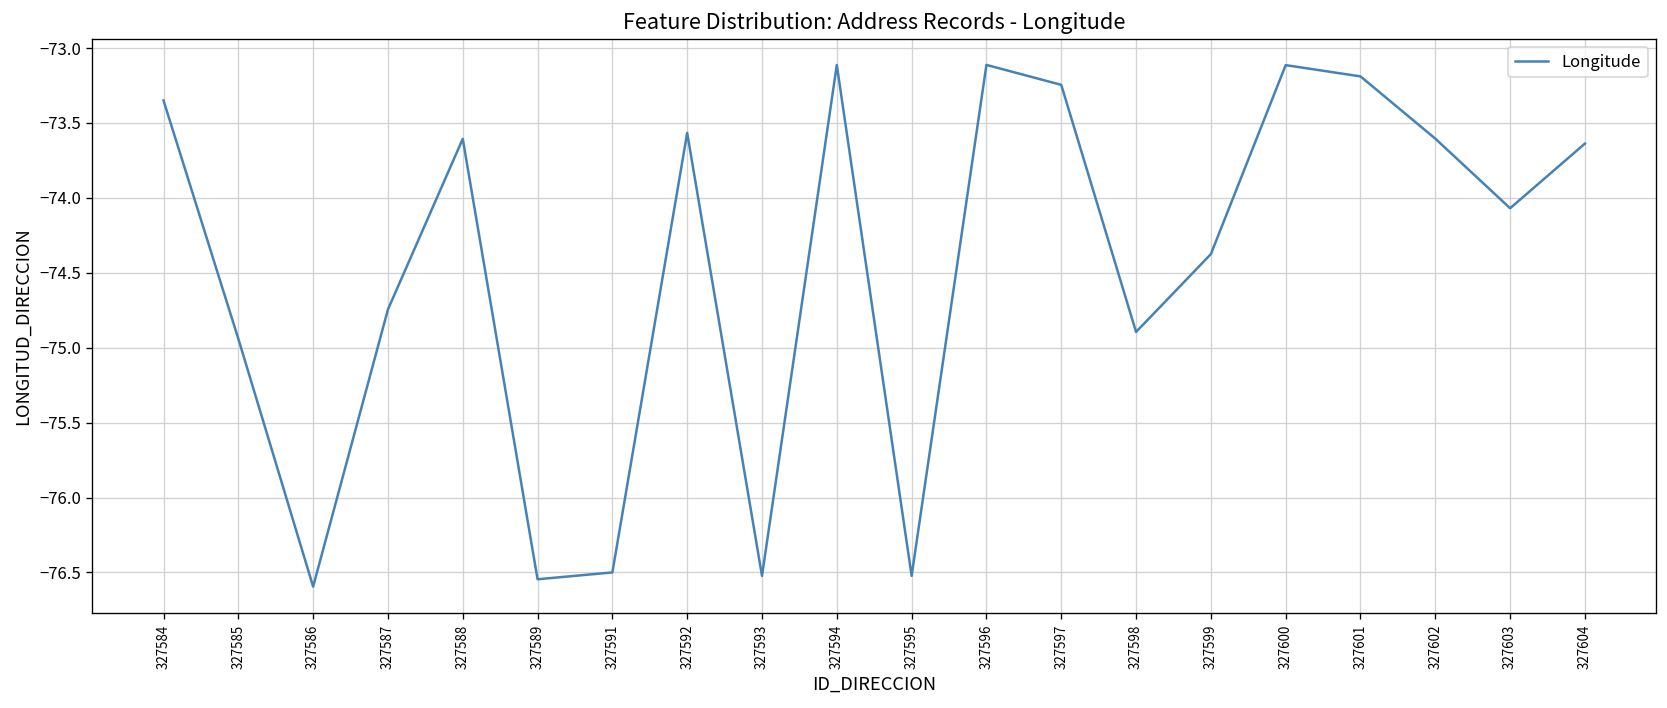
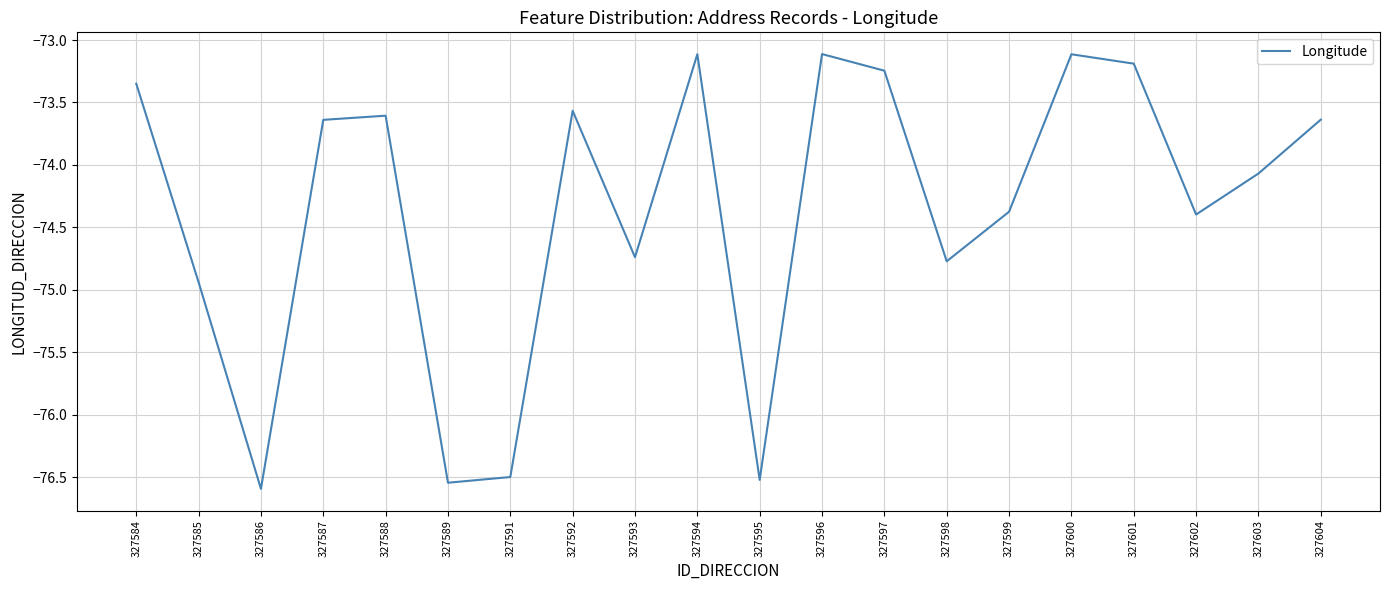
327587: -74.74 -> -73.64
327593: -76.52 -> -74.74
327598: -74.89 -> -74.77
327602: -73.60 -> -74.40
